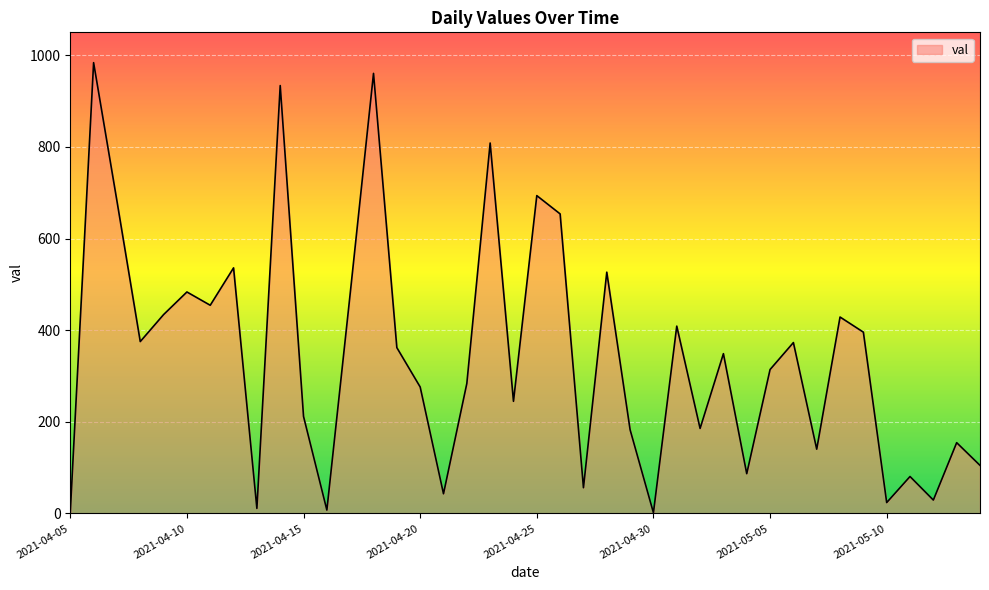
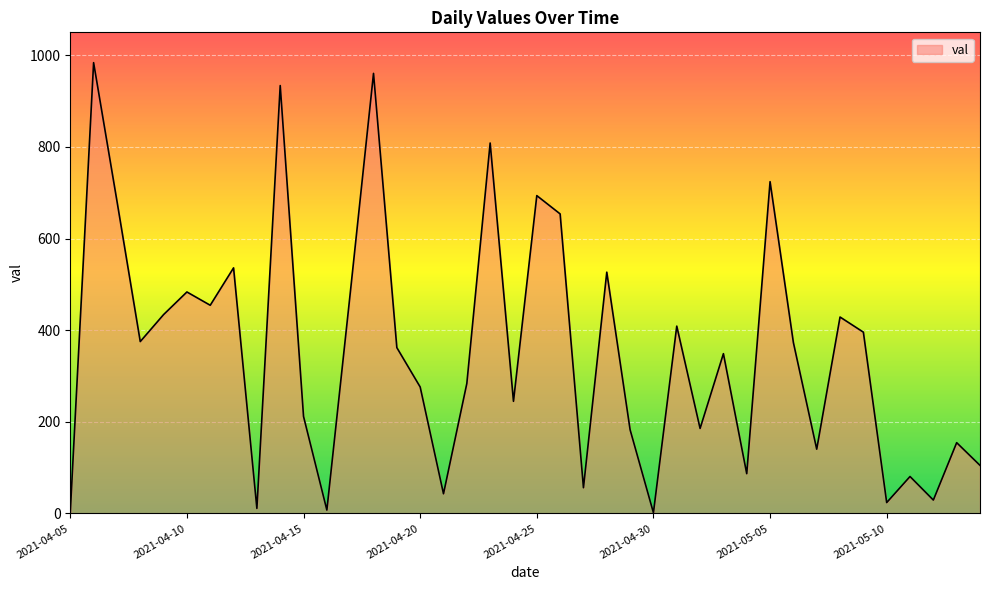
2021-05-05: 310 -> 720
